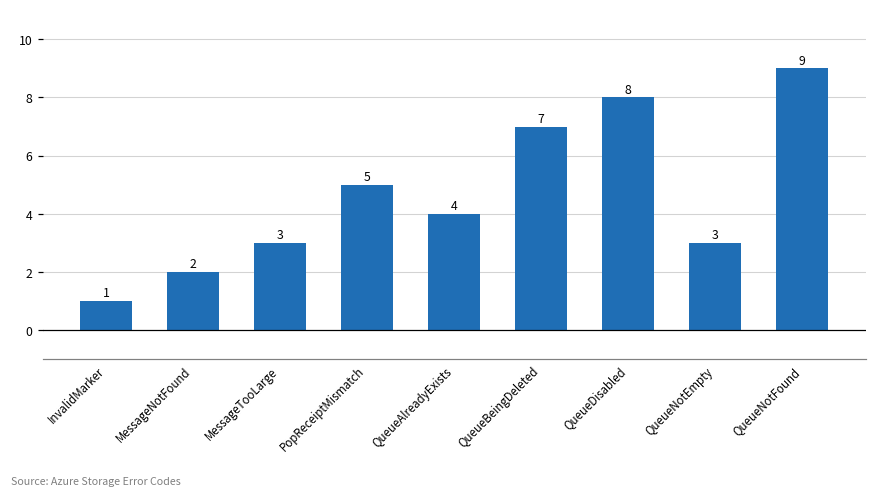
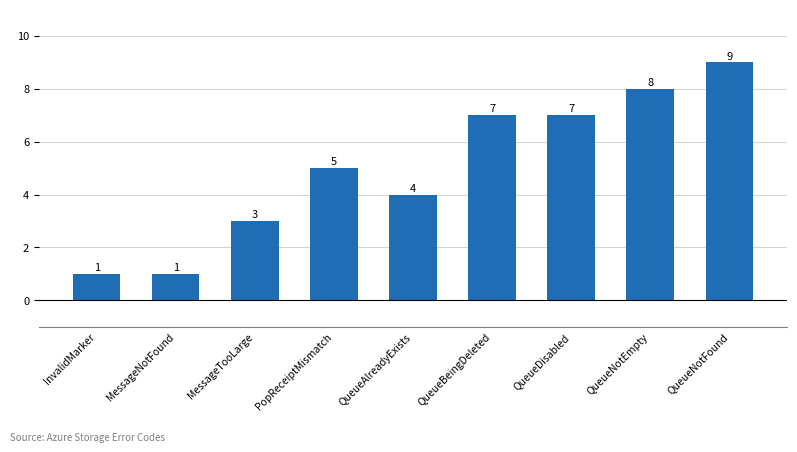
MessageNotFound: 2 -> 1
QueueDisabled: 8 -> 7
QueueNotEmpty: 3 -> 8
